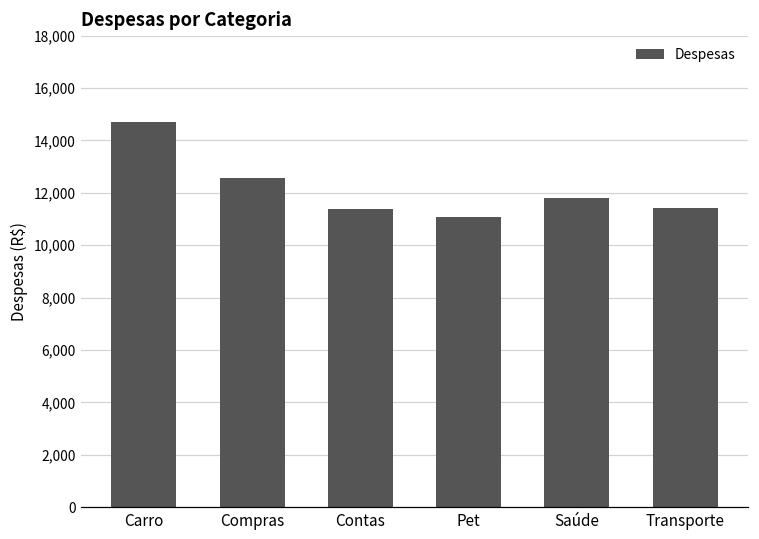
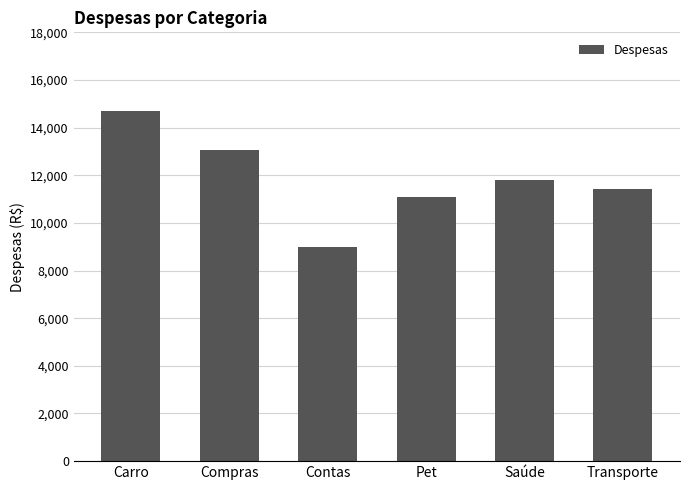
Compras: 12,500 -> 13,100
Contas: 11,400 -> 9,000
